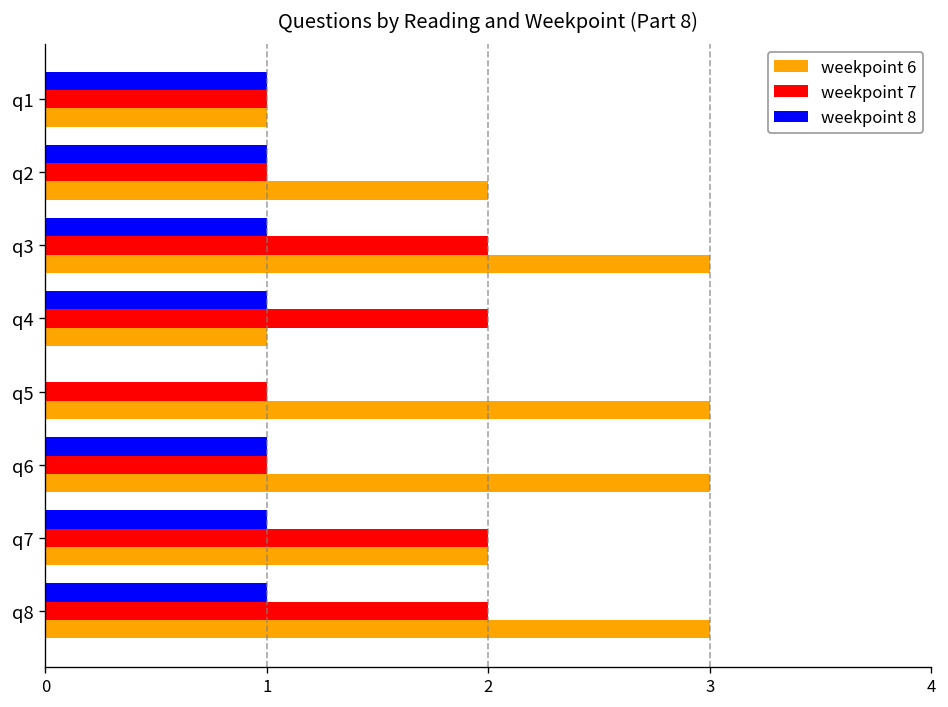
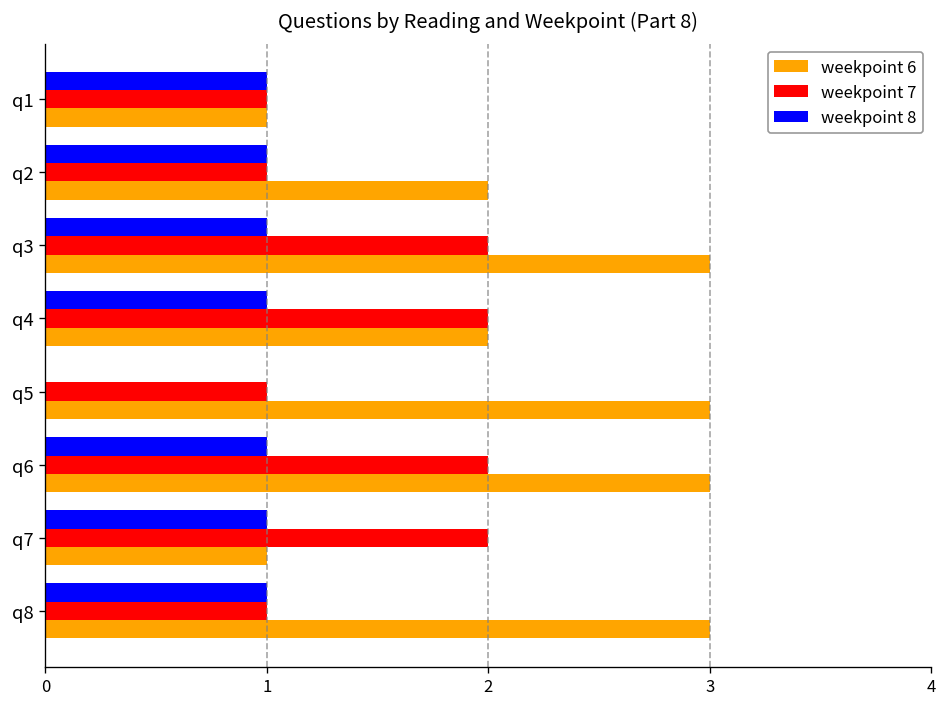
weekpoint 6, q4: 1 -> 2
weekpoint 7, q6: 1 -> 2
weekpoint 6, q7: 2 -> 1
weekpoint 7, q8: 2 -> 1
